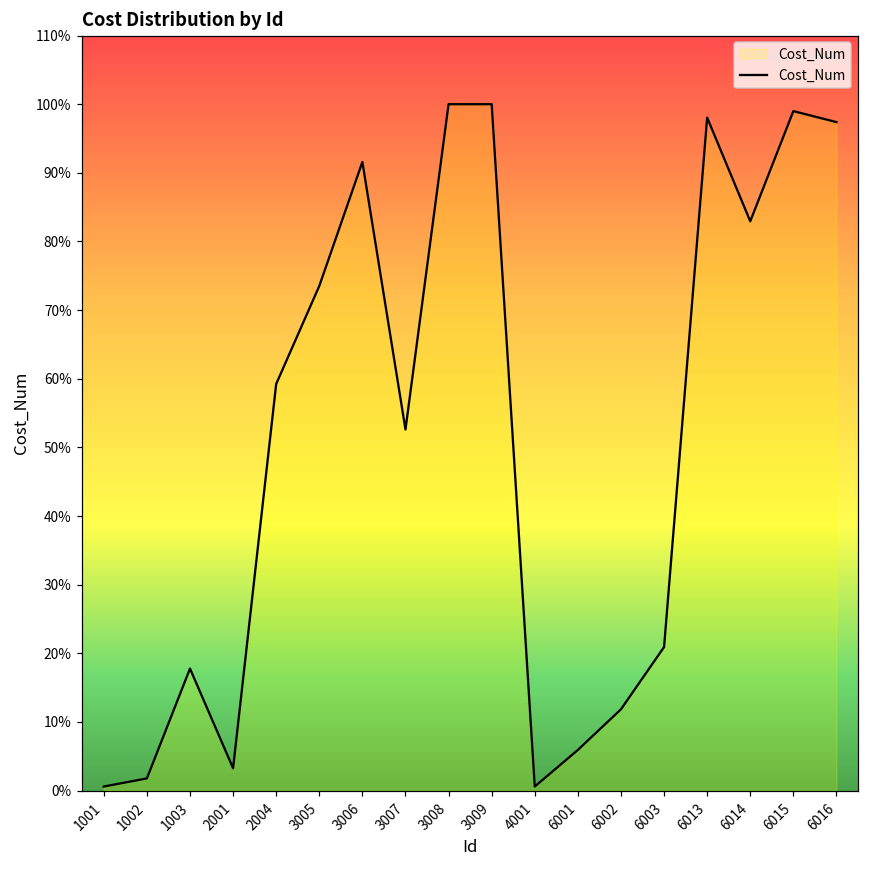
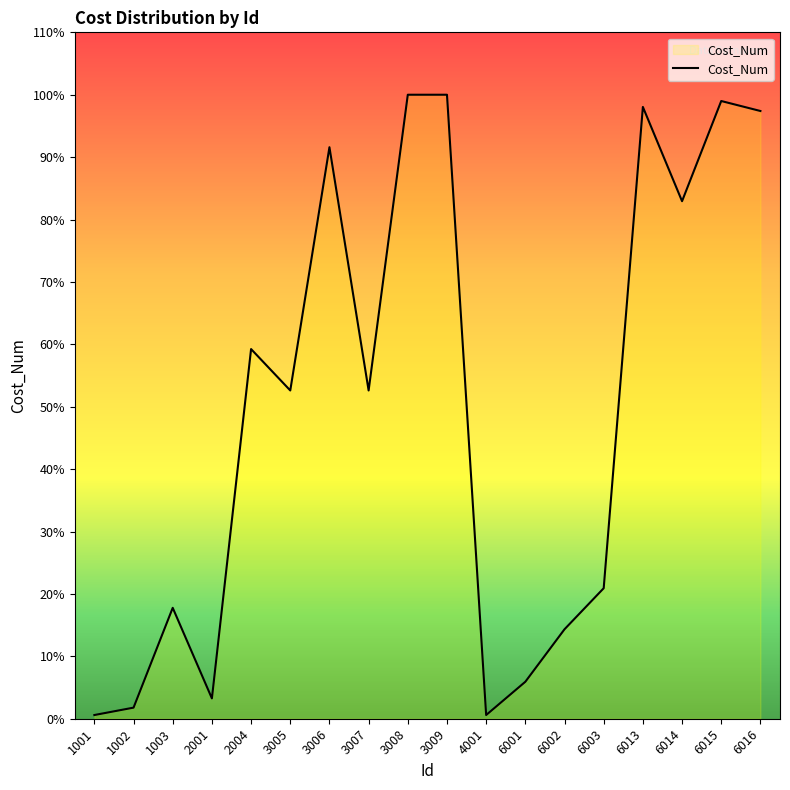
3005: 74% -> 53%
6002: 12% -> 14%
